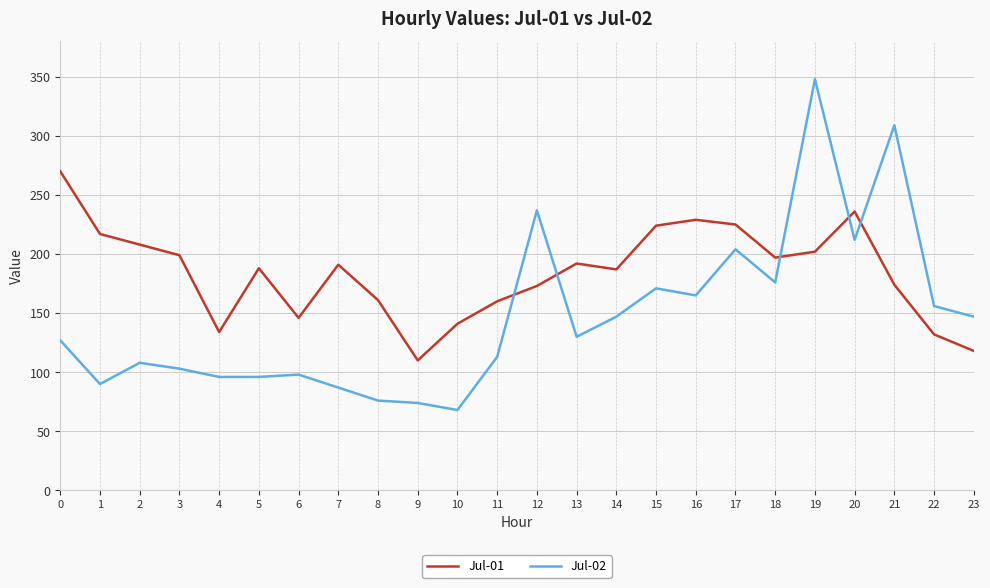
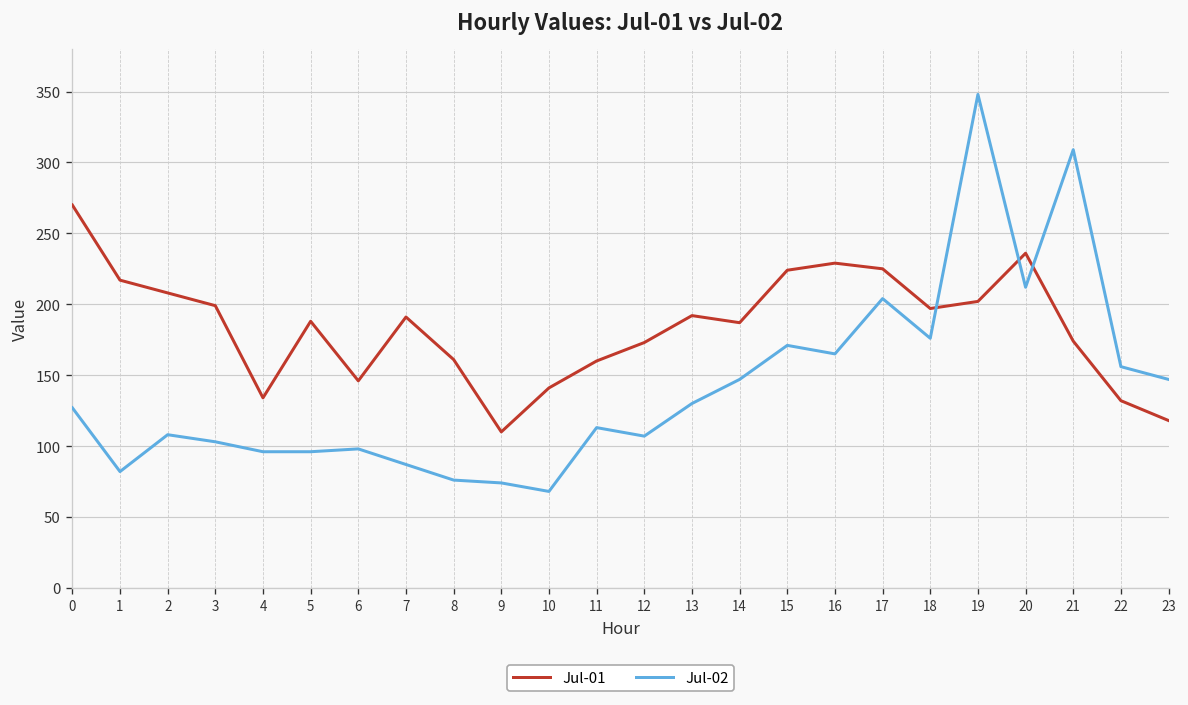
Jul-02, 1: 90 -> 82
Jul-02, 12: 237 -> 107
